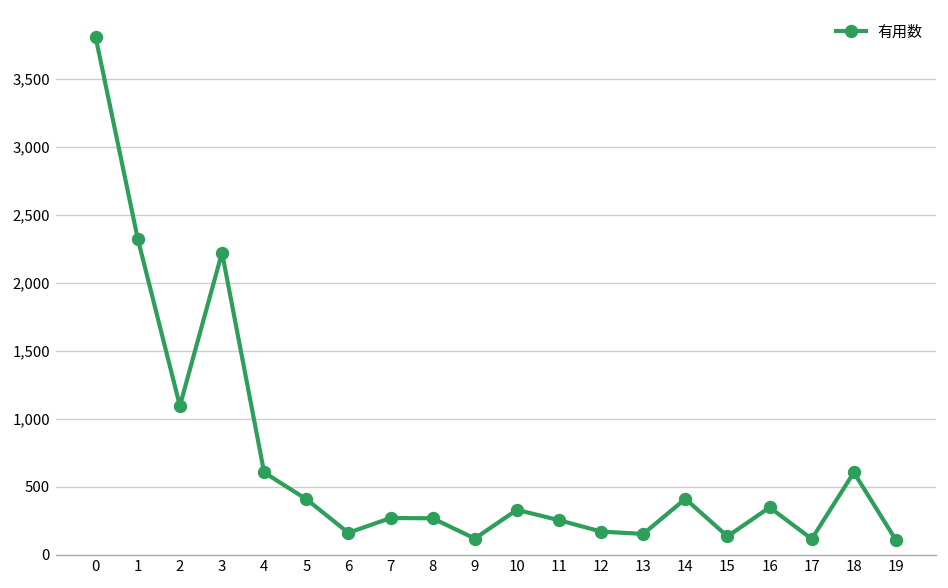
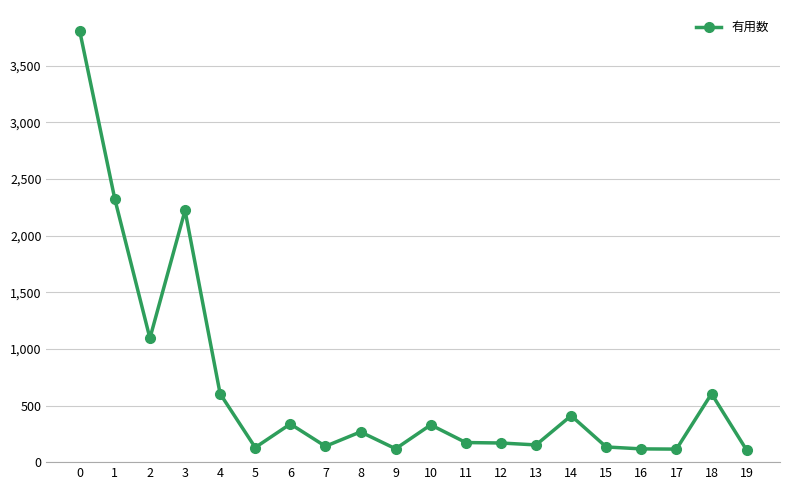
5: 410 -> 130
6: 160 -> 340
7: 270 -> 140
11: 250 -> 170
16: 350 -> 120
